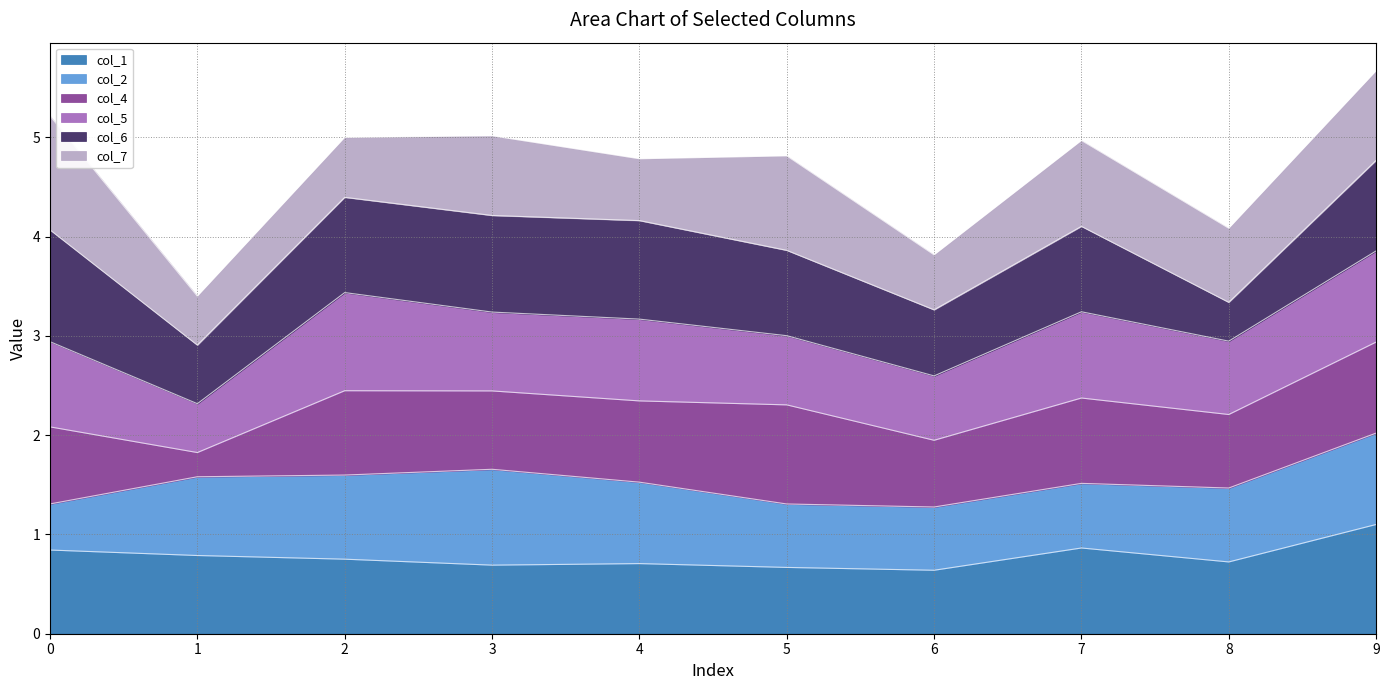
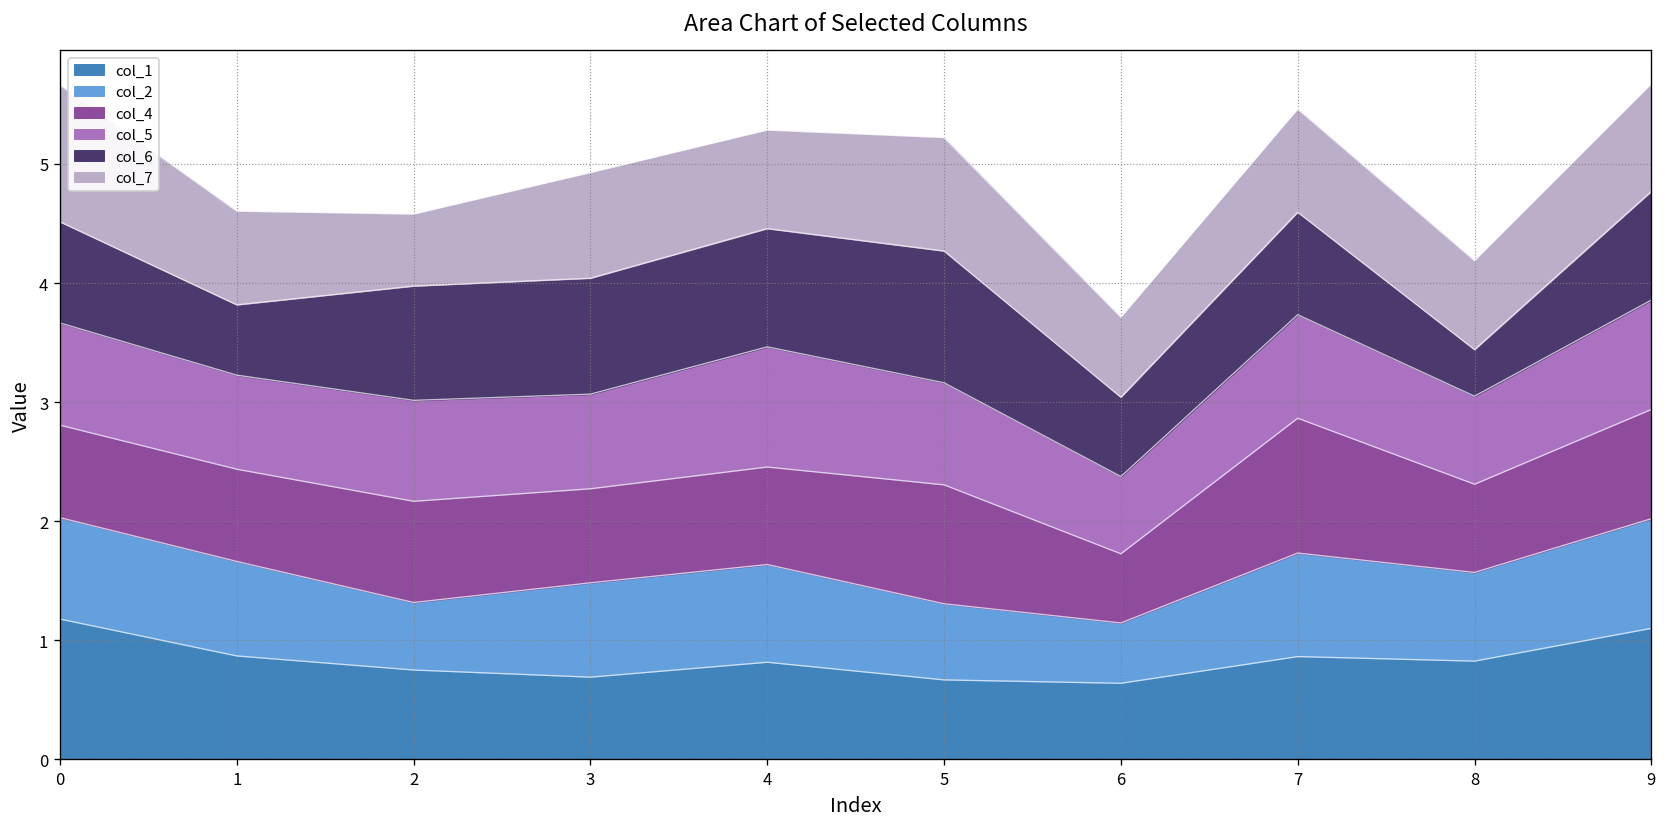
col_1, 0: 0.8 -> 1.2
col_2, 0: 0.5 -> 0.9
col_6, 0: 1.1 -> 0.8
col_1, 1: 0.8 -> 0.9
col_4, 1: 0.2 -> 0.8
col_5, 1: 0.5 -> 0.8
col_7, 1: 0.5 -> 0.8
col_2, 2: 0.8 -> 0.6
col_5, 2: 1.0 -> 0.8
col_2, 3: 1.0 -> 0.8
col_7, 3: 0.8 -> 0.9
col_1, 4: 0.7 -> 0.8
col_5, 4: 0.8 -> 1.0
col_7, 4: 0.6 -> 0.8
col_5, 5: 0.7 -> 0.9
col_6, 5: 0.9 -> 1.1
col_2, 6: 0.6 -> 0.5
col_4, 6: 0.7 -> 0.6
col_7, 6: 0.6 -> 0.7
col_2, 7: 0.7 -> 0.9
col_4, 7: 0.9 -> 1.1
col_1, 8: 0.7 -> 0.8
